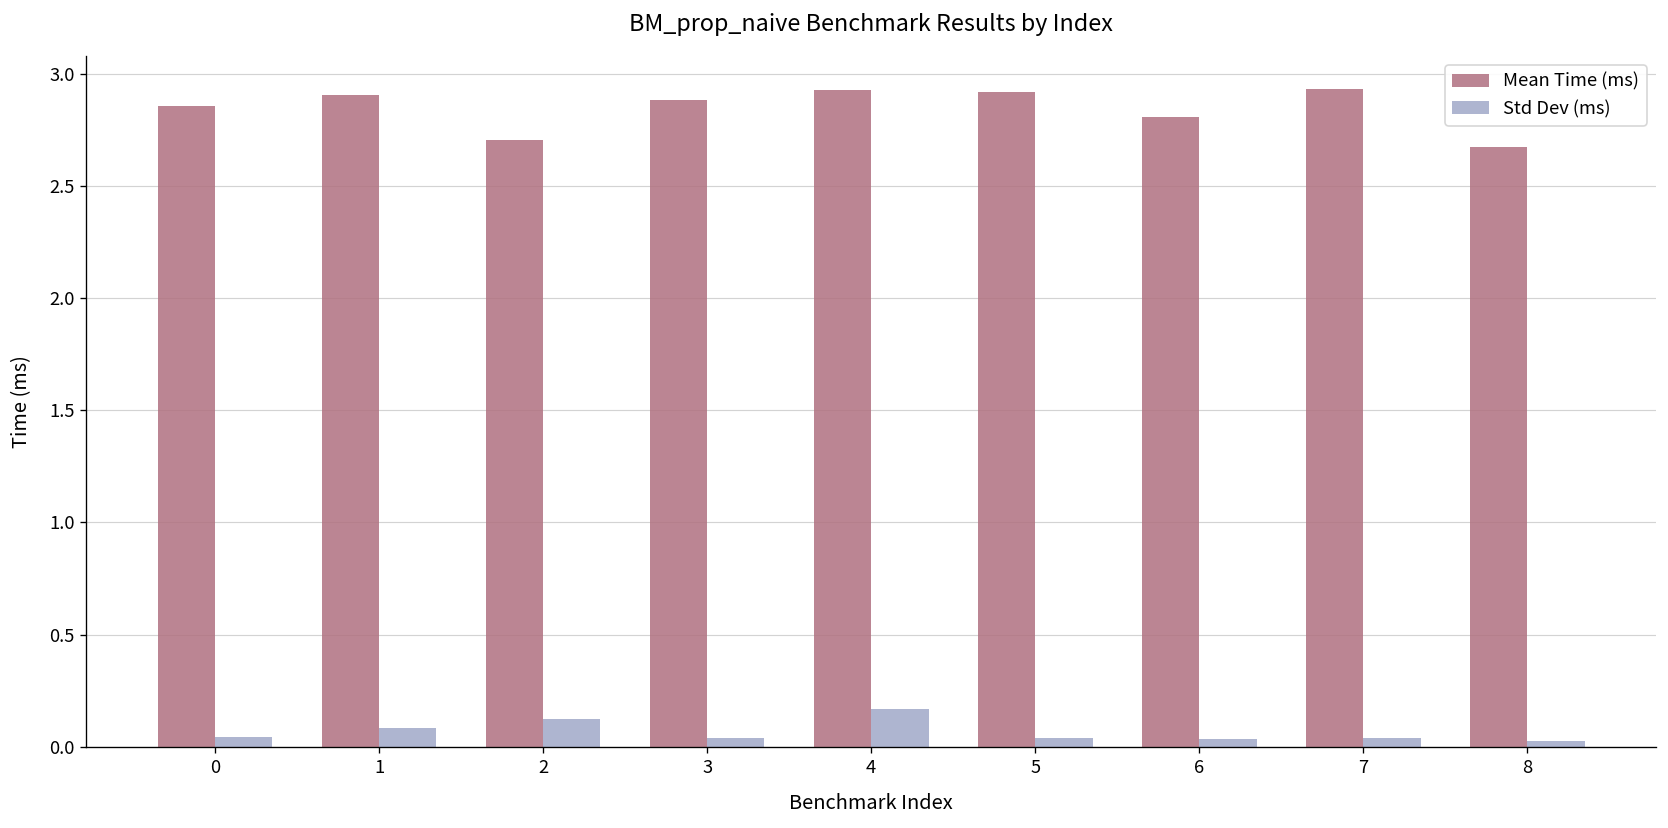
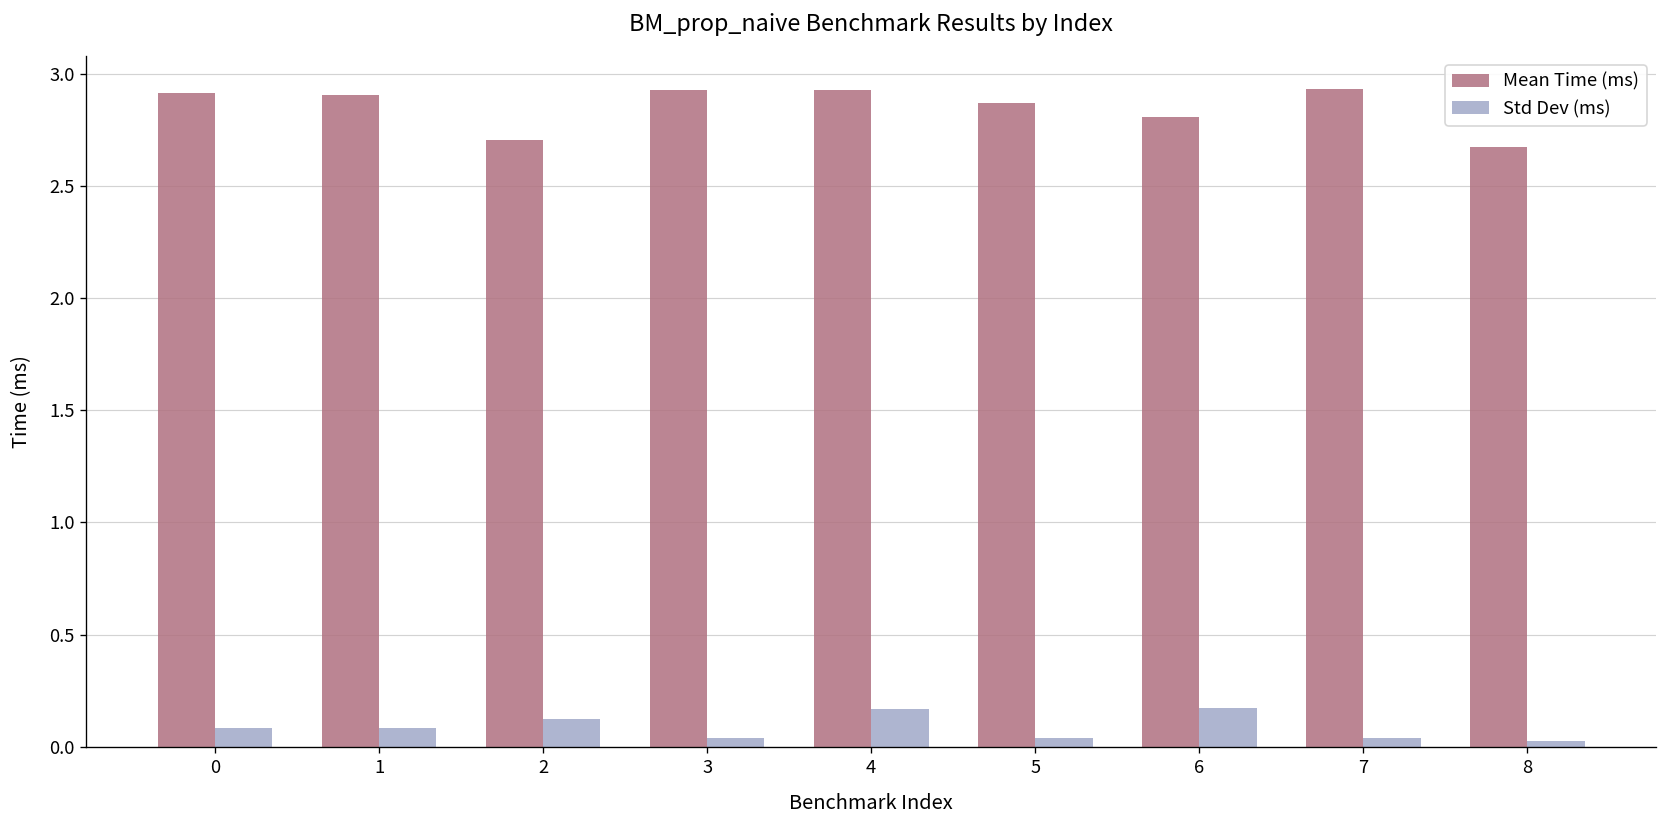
Mean Time (ms), 0: 2.86 -> 2.91
Std Dev (ms), 0: 0.04 -> 0.09
Mean Time (ms), 3: 2.88 -> 2.93
Mean Time (ms), 5: 2.92 -> 2.87
Std Dev (ms), 6: 0.04 -> 0.17
